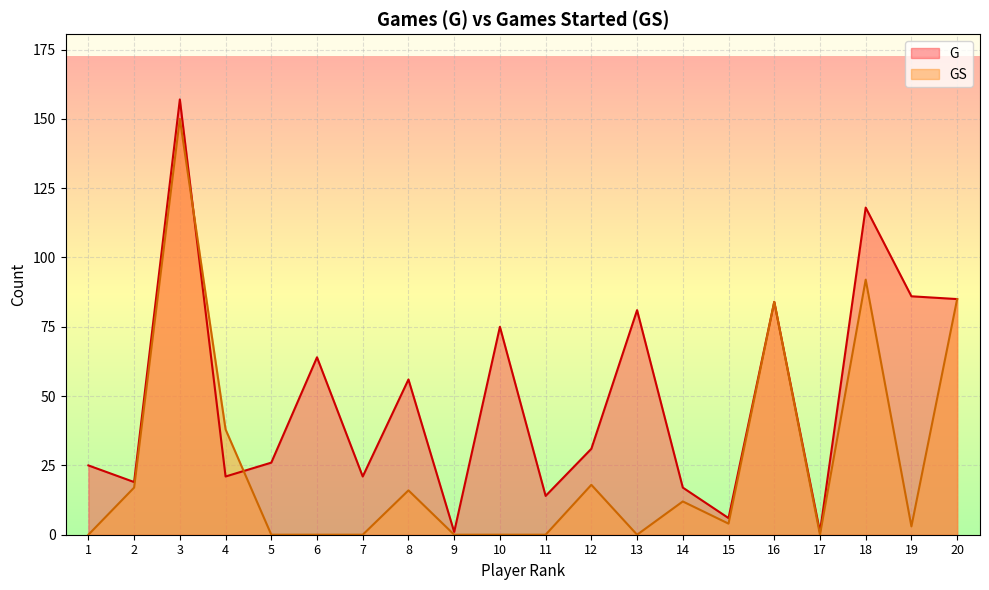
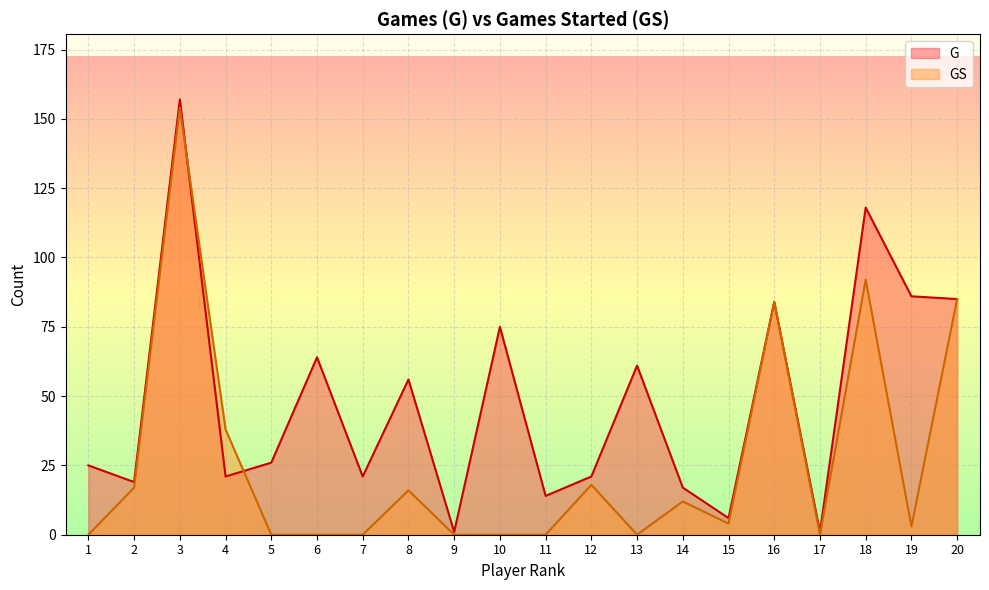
GS, 3: 150 -> 154
G, 12: 31 -> 21
G, 13: 81 -> 61
